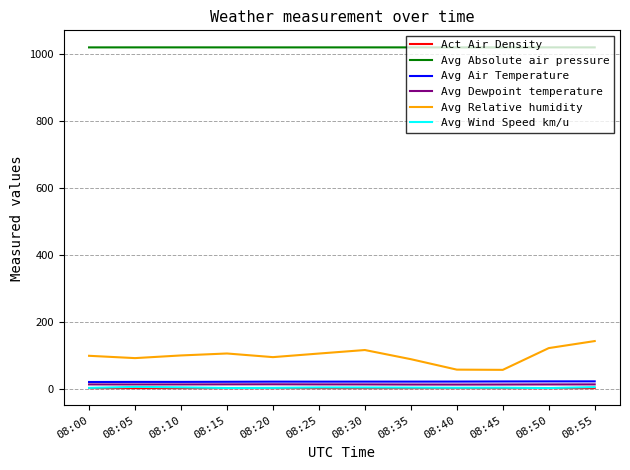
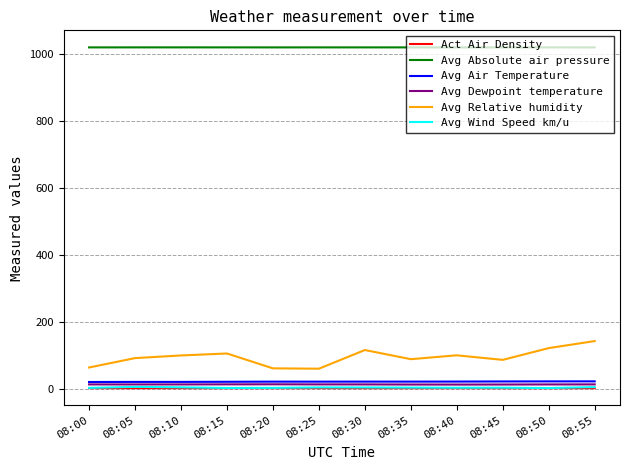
Avg Relative humidity, 08:00: 100 -> 60
Avg Relative humidity, 08:20: 90 -> 60
Avg Relative humidity, 08:25: 100 -> 60
Avg Relative humidity, 08:40: 60 -> 100
Avg Relative humidity, 08:45: 60 -> 90
